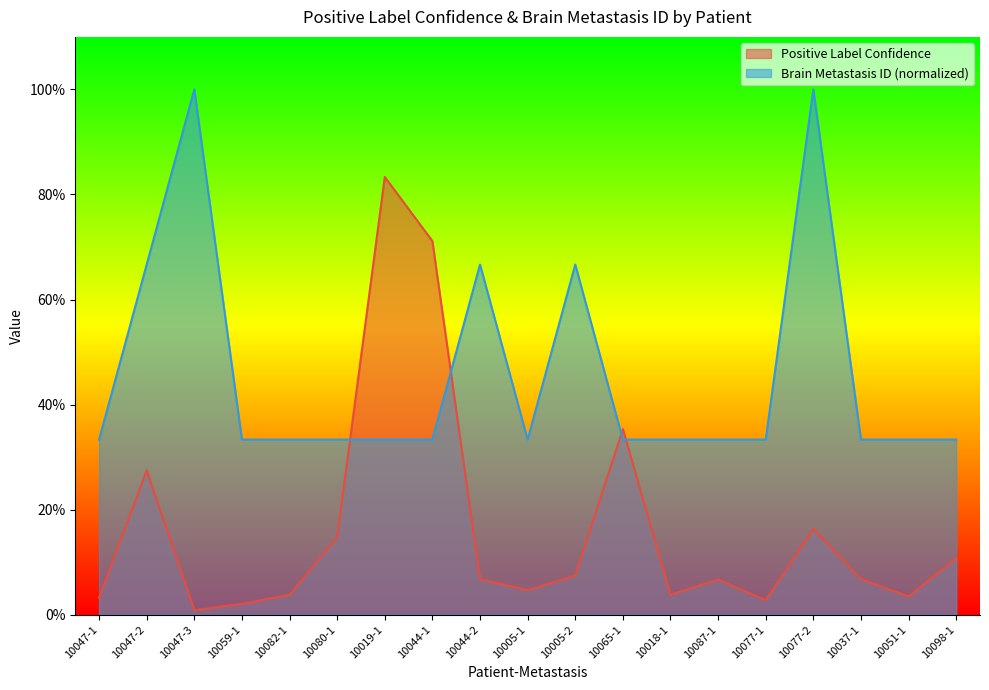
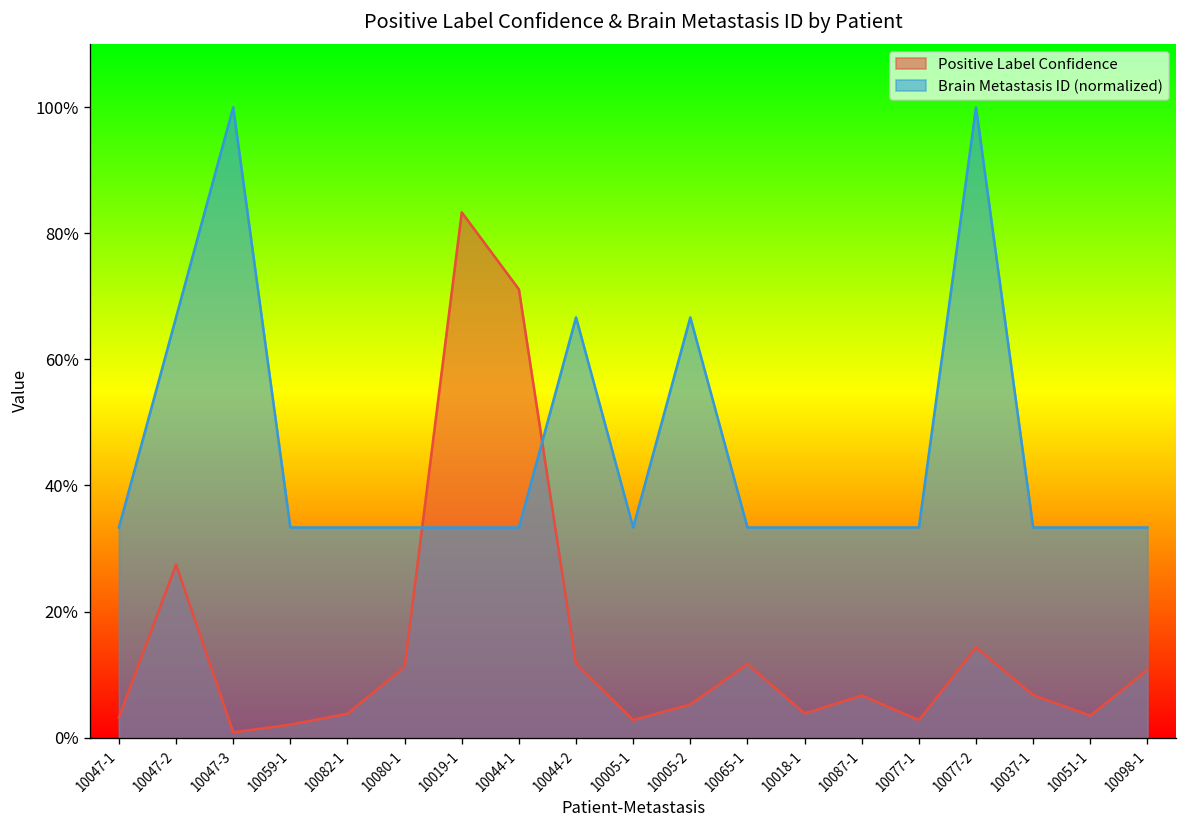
Positive Label Confidence, 10080-1: 15% -> 11%
Positive Label Confidence, 10044-2: 7% -> 12%
Positive Label Confidence, 10005-1: 5% -> 3%
Positive Label Confidence, 10005-2: 7% -> 5%
Positive Label Confidence, 10065-1: 35% -> 12%
Positive Label Confidence, 10077-2: 16% -> 14%
